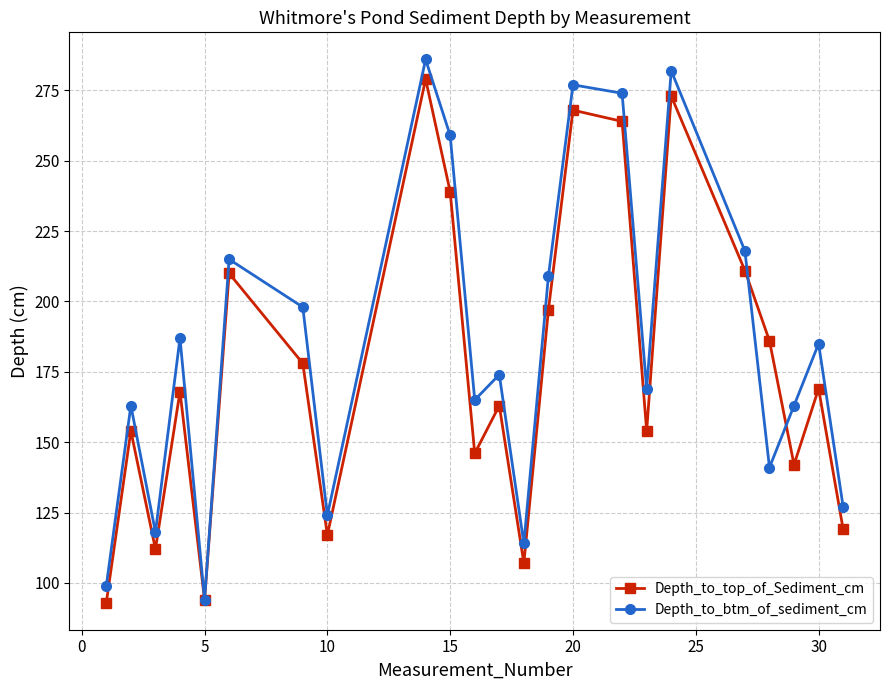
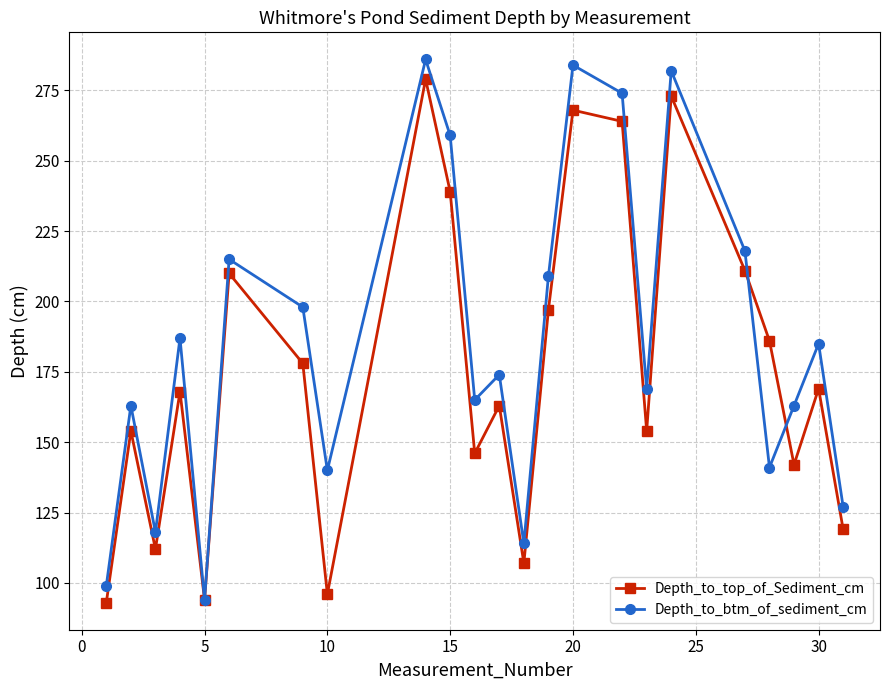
Depth_to_top_of_Sediment_cm, 10: 117 -> 96
Depth_to_btm_of_sediment_cm, 10: 124 -> 140
Depth_to_btm_of_sediment_cm, 20: 277 -> 284
